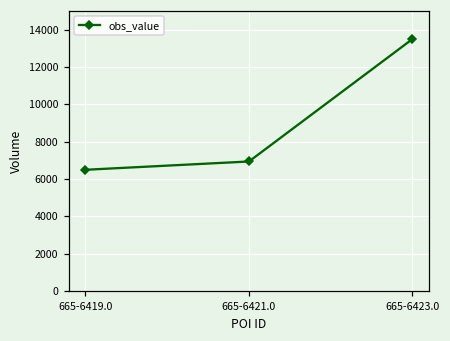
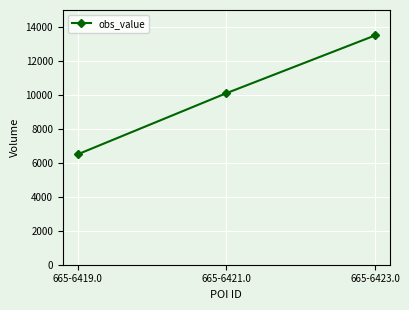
665-6421.0: 6900 -> 10100
